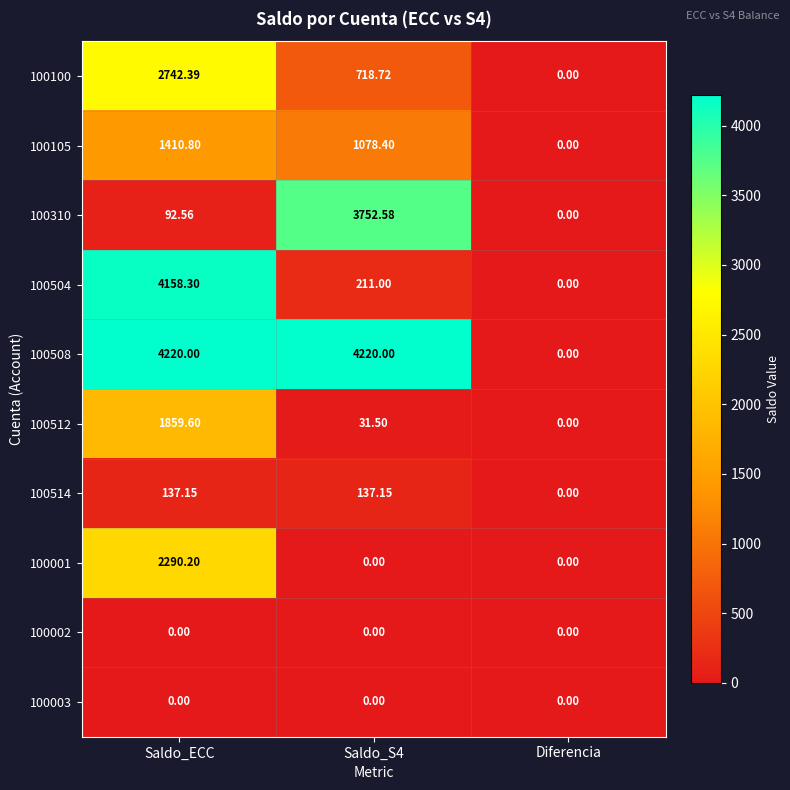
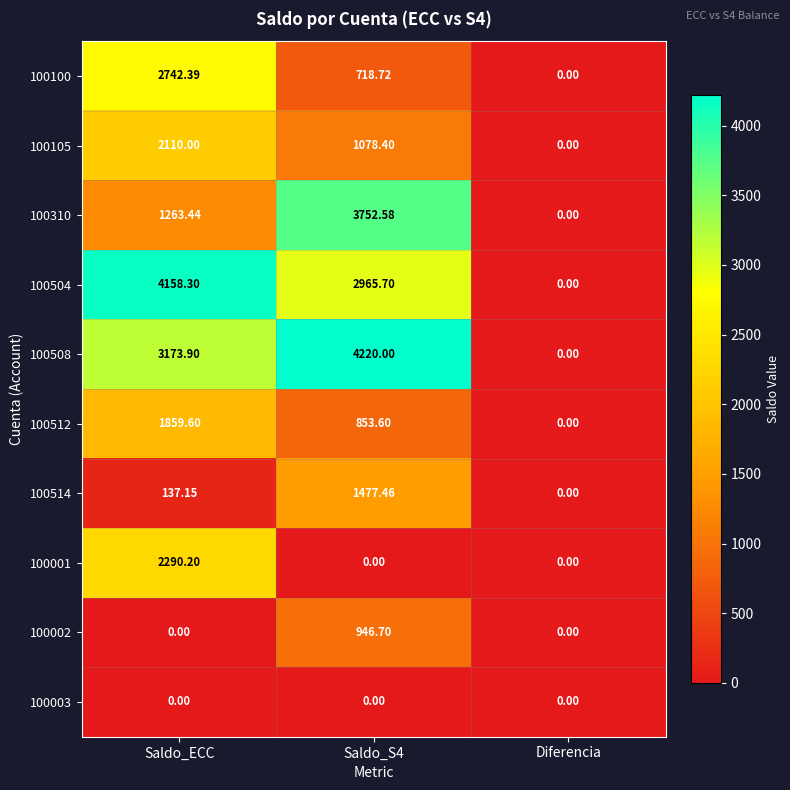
100105, Saldo_ECC: 1410.80 -> 2110.00
100310, Saldo_ECC: 92.56 -> 1263.44
100504, Saldo_S4: 211.00 -> 2965.70
100508, Saldo_ECC: 4220.00 -> 3173.90
100512, Saldo_S4: 31.50 -> 853.60
100514, Saldo_S4: 137.15 -> 1477.46
100002, Saldo_S4: 0.00 -> 946.70
